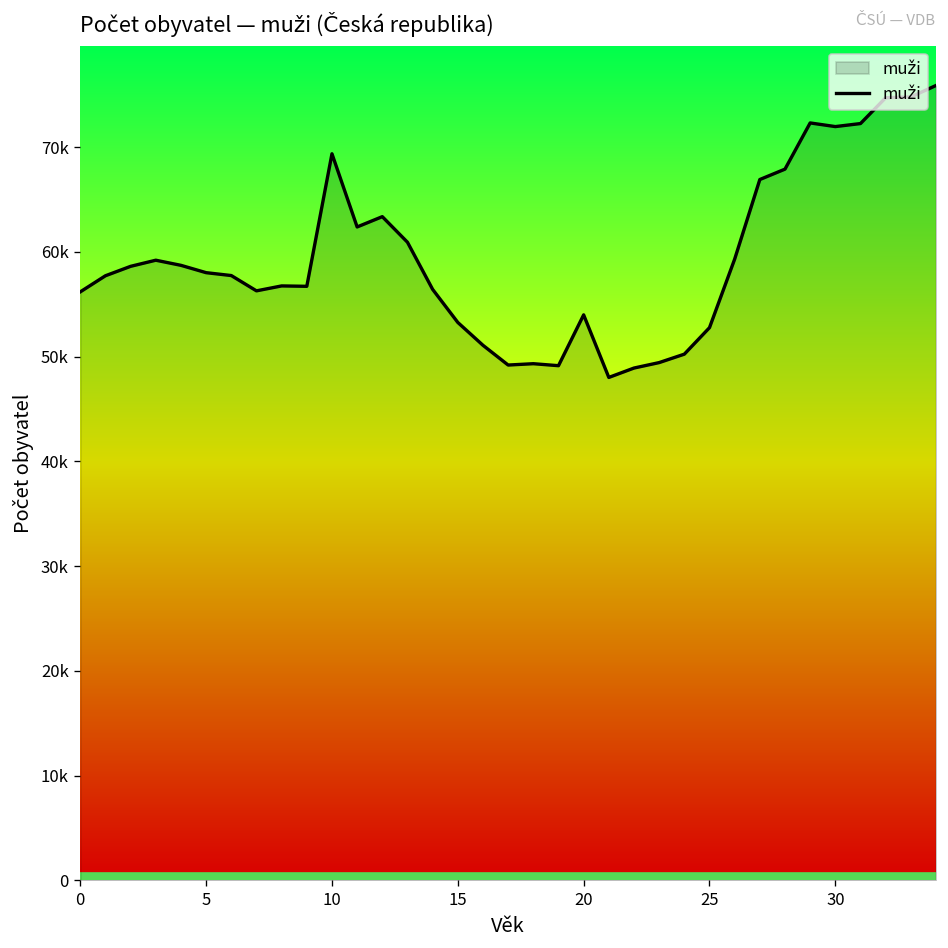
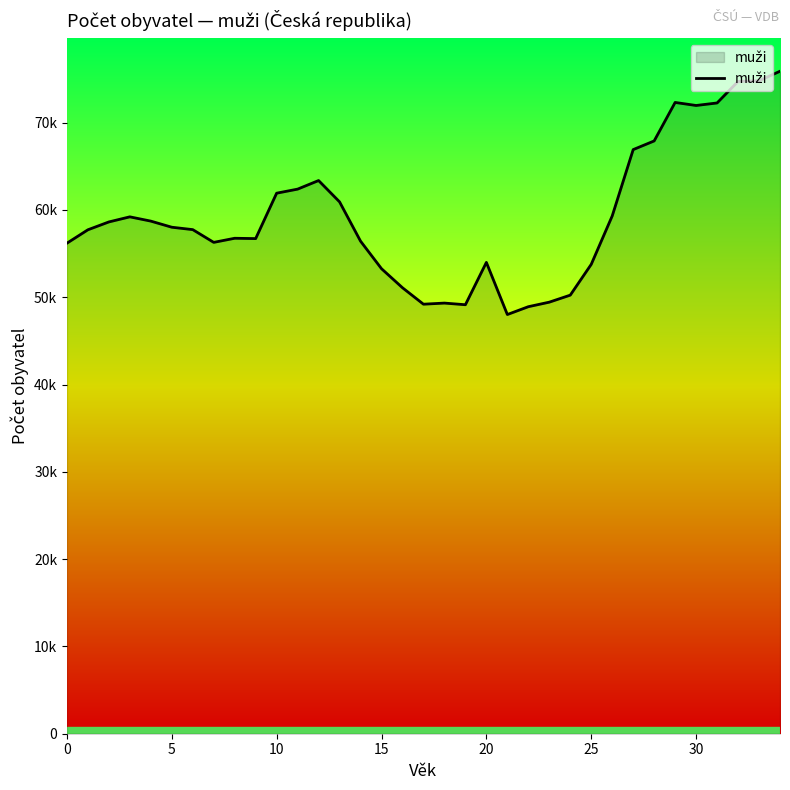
10: 69000 -> 62000
25: 53000 -> 54000
